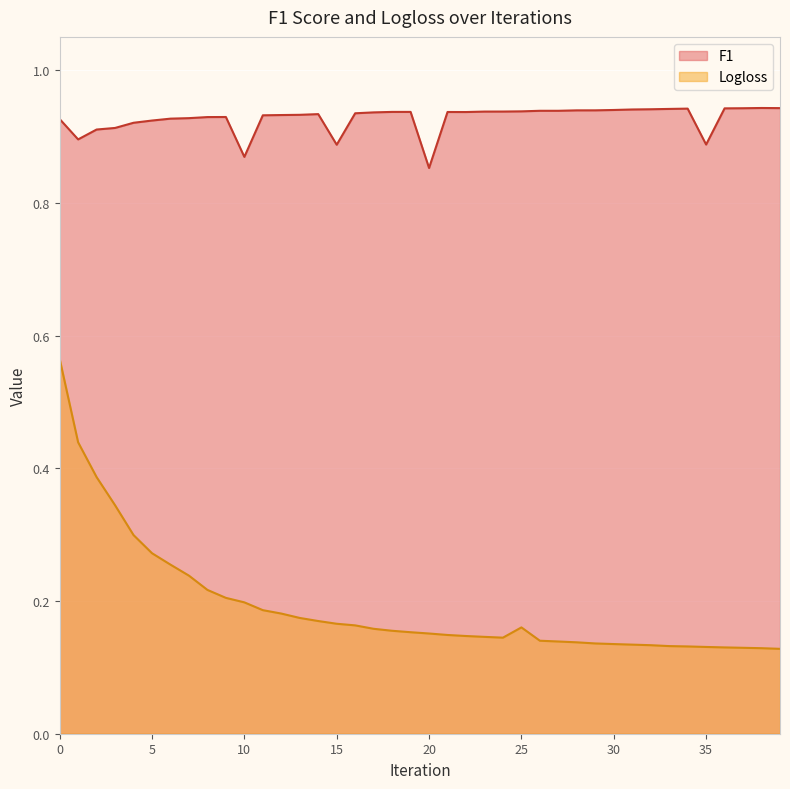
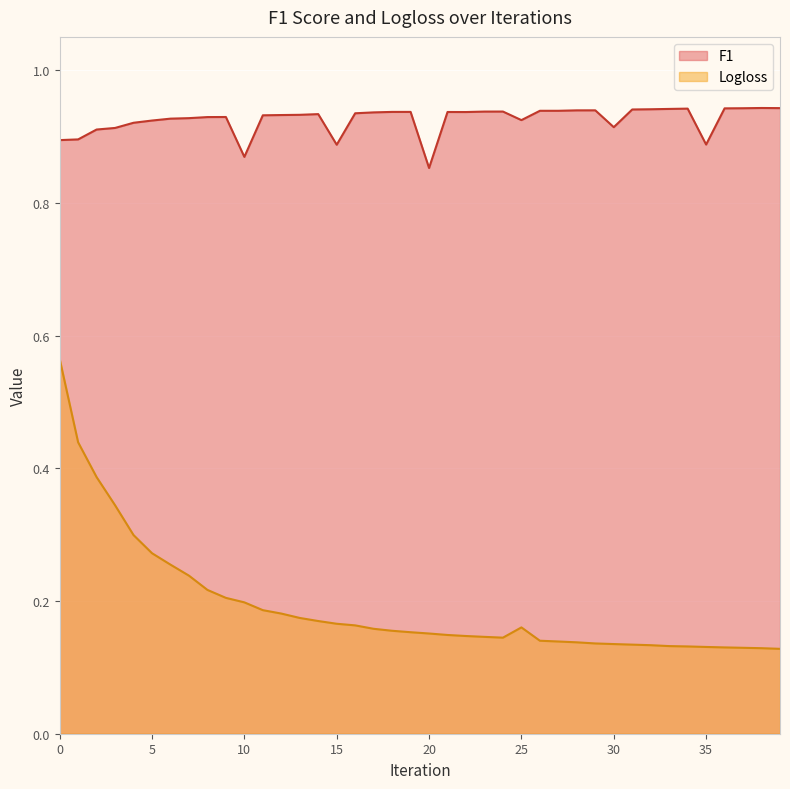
F1, 0: 0.93 -> 0.89
F1, 25: 0.94 -> 0.92
F1, 30: 0.94 -> 0.91
